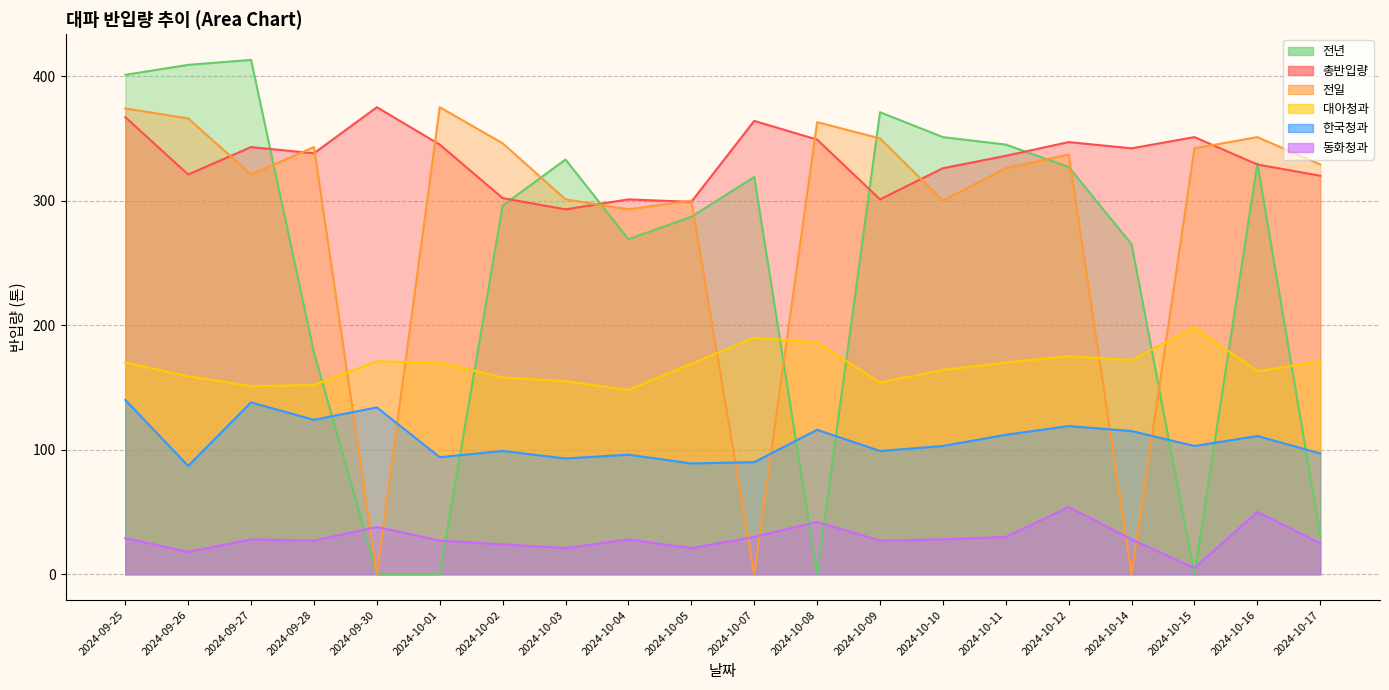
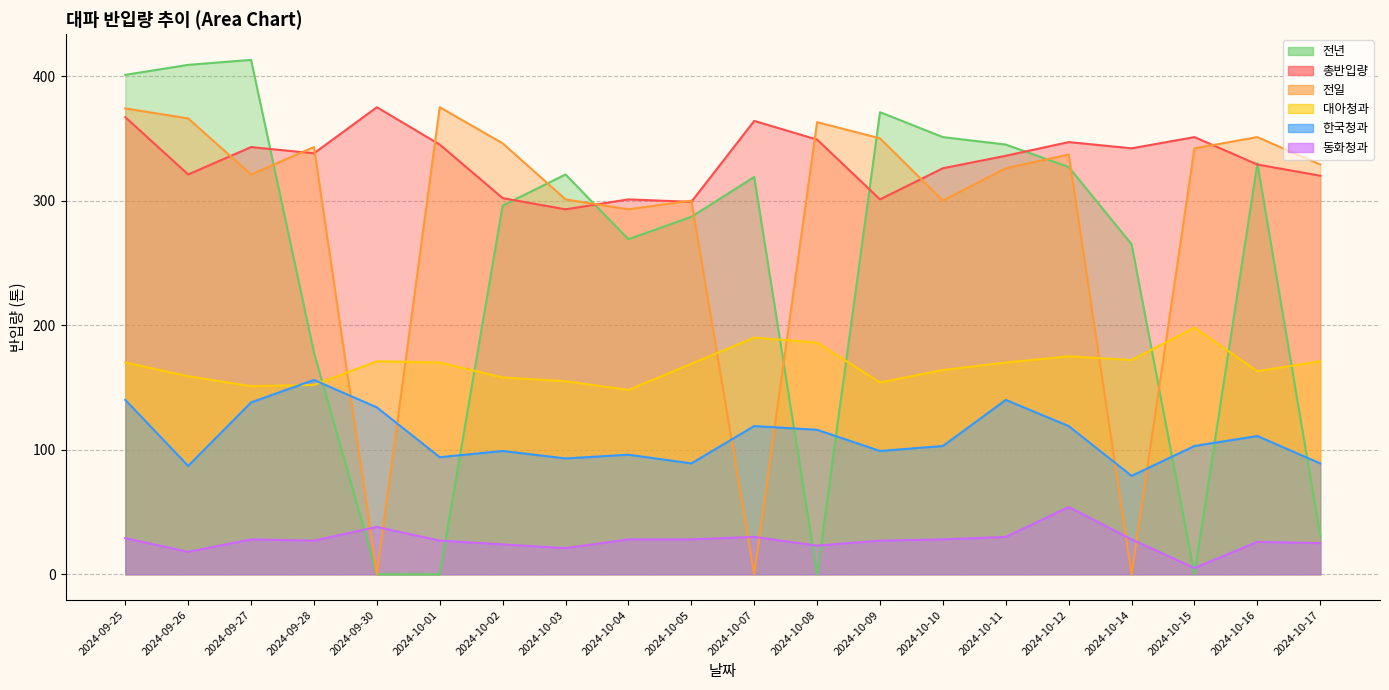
한국청과, 2024-09-28: 124 -> 156
전년, 2024-10-03: 333 -> 321
동화청과, 2024-10-05: 21 -> 28
한국청과, 2024-10-07: 90 -> 119
동화청과, 2024-10-08: 42 -> 23
한국청과, 2024-10-11: 112 -> 140
한국청과, 2024-10-14: 115 -> 79
동화청과, 2024-10-16: 50 -> 26
한국청과, 2024-10-17: 97 -> 89
